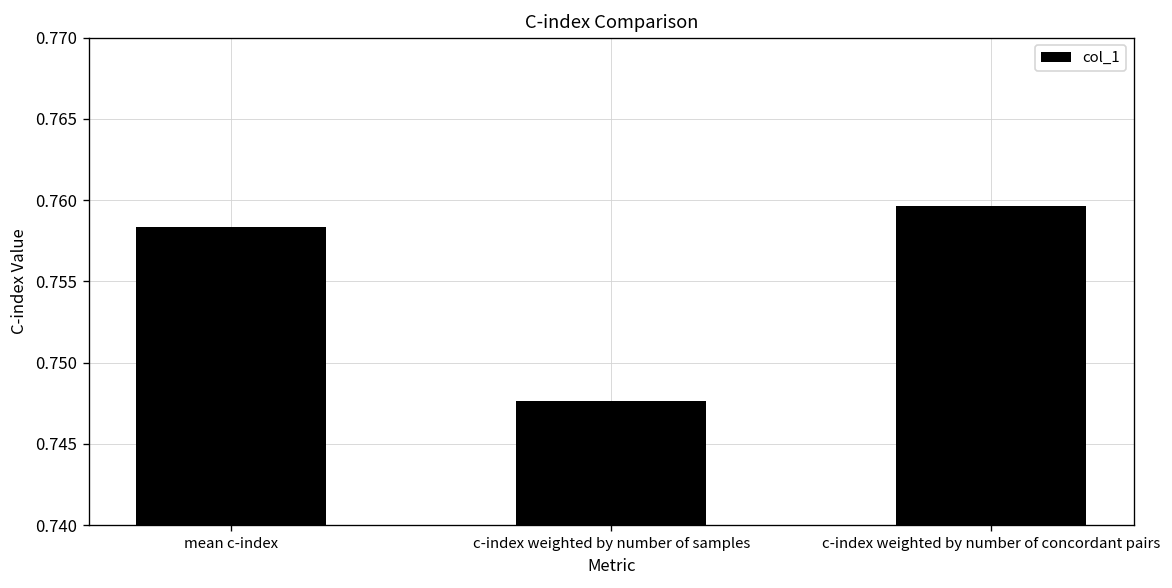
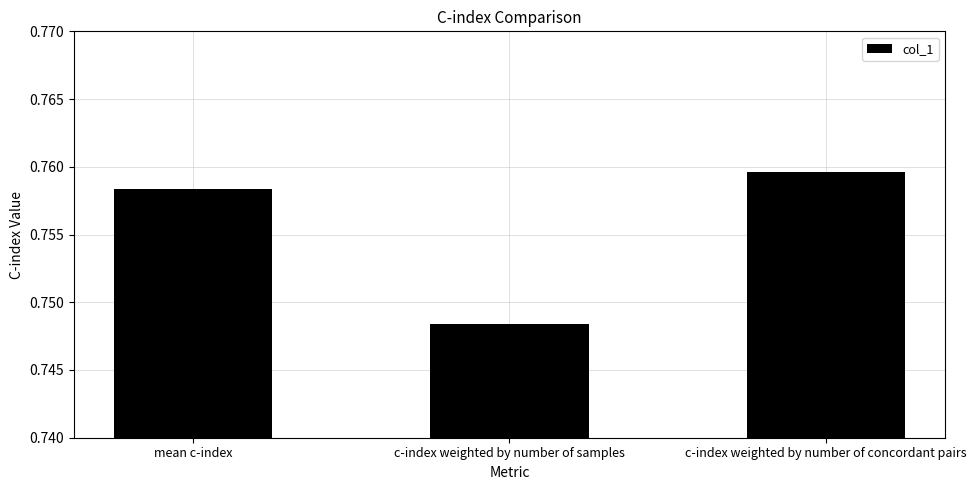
c-index weighted by number of samples: 0.7476 -> 0.7484
